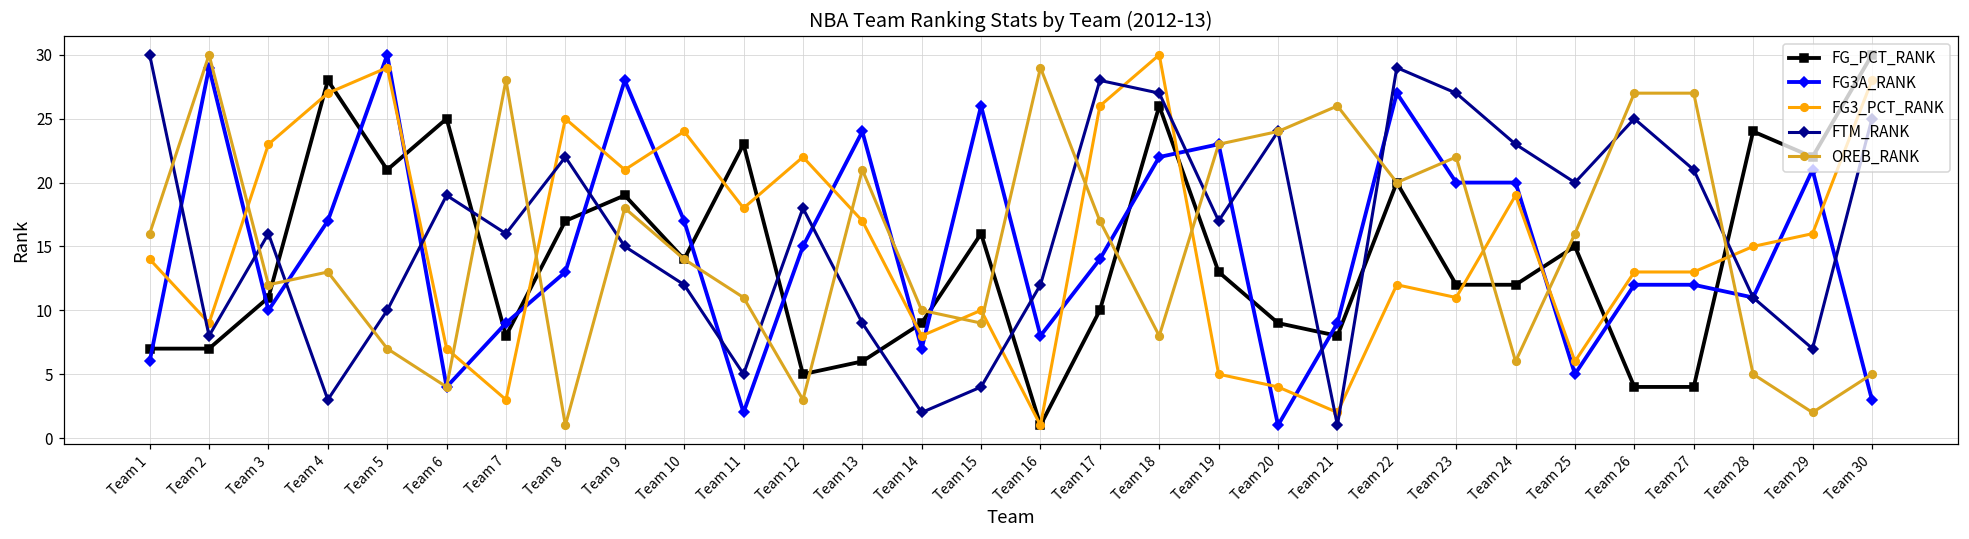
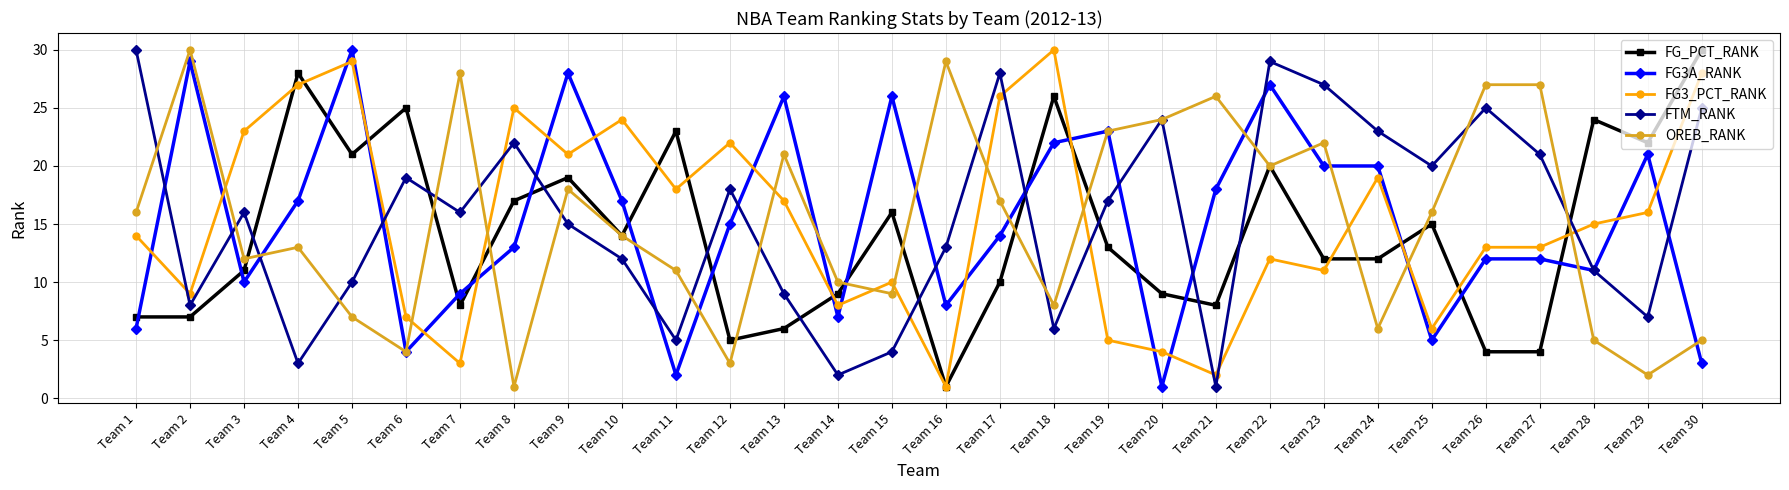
FG3A_RANK, Team 13: 24 -> 26
FTM_RANK, Team 16: 12 -> 13
FTM_RANK, Team 18: 27 -> 6
FG3A_RANK, Team 21: 9 -> 18
